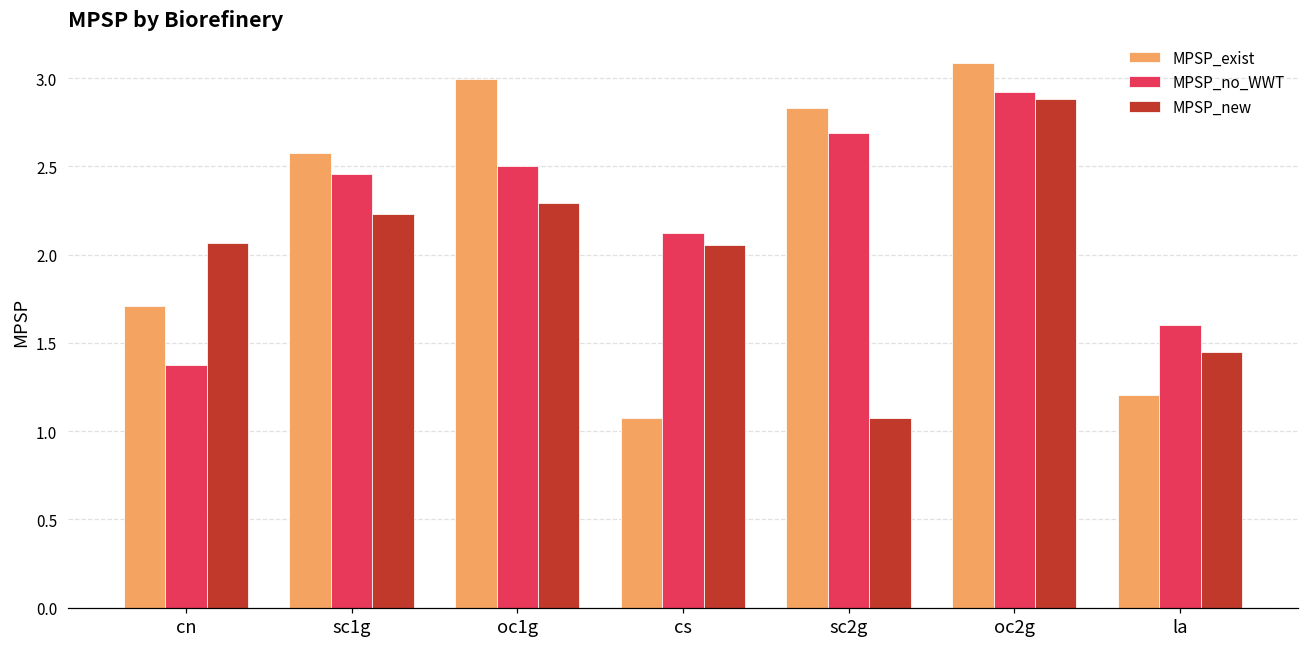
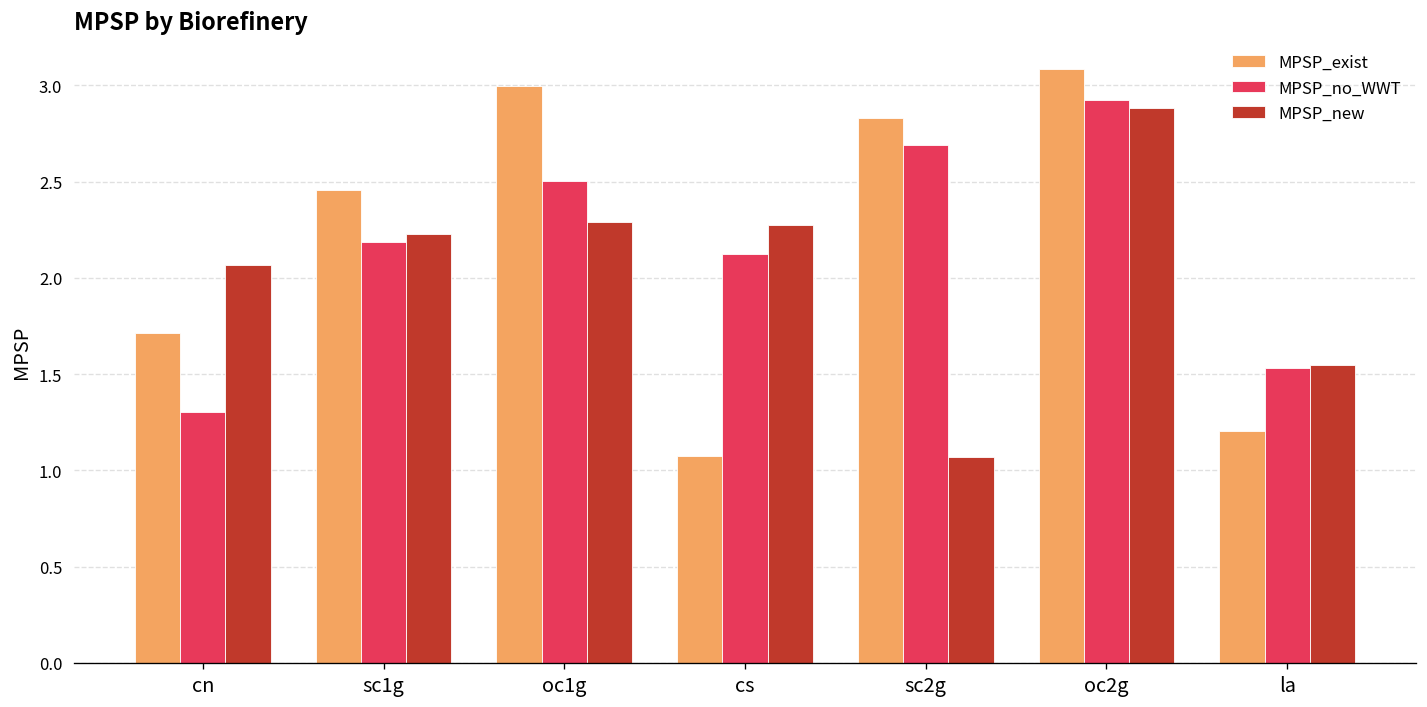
MPSP_no_WWT, cn: 1.37 -> 1.30
MPSP_exist, sc1g: 2.57 -> 2.46
MPSP_no_WWT, sc1g: 2.46 -> 2.19
MPSP_new, cs: 2.05 -> 2.28
MPSP_no_WWT, la: 1.60 -> 1.53
MPSP_new, la: 1.45 -> 1.55
